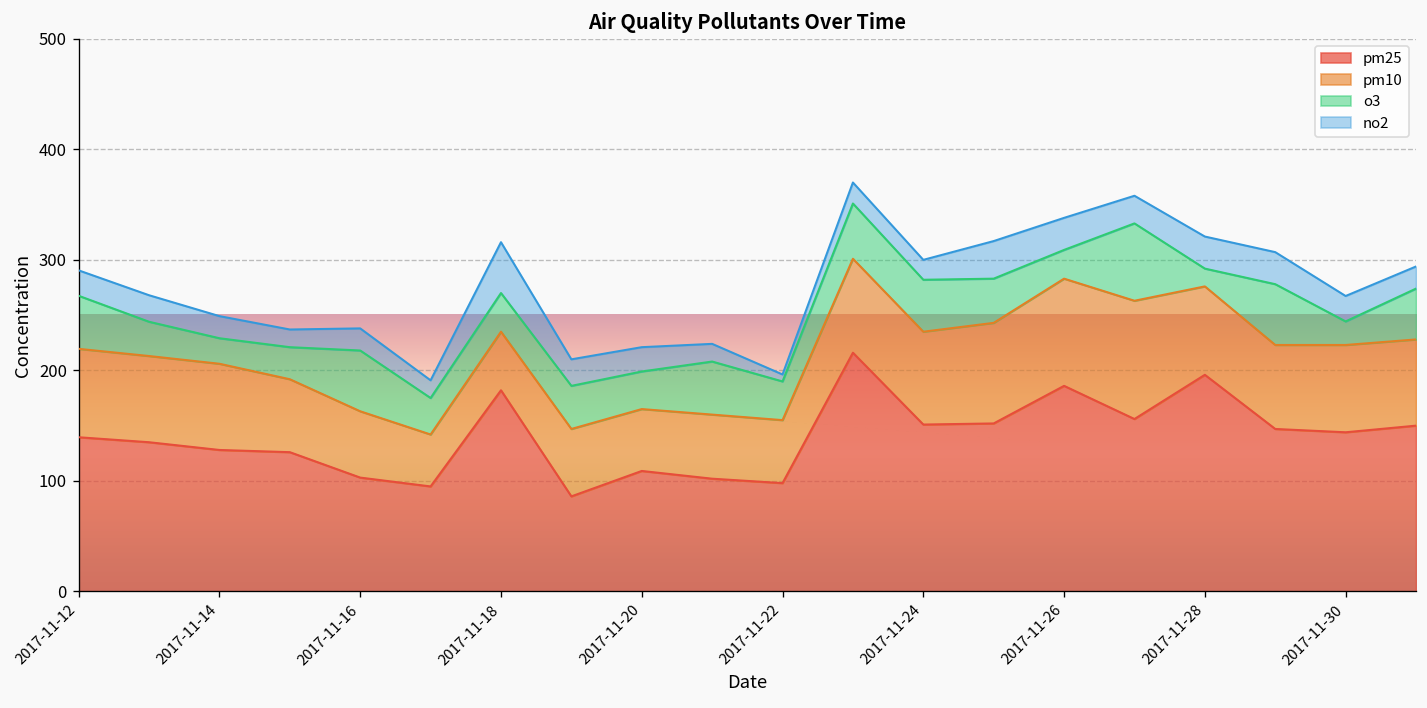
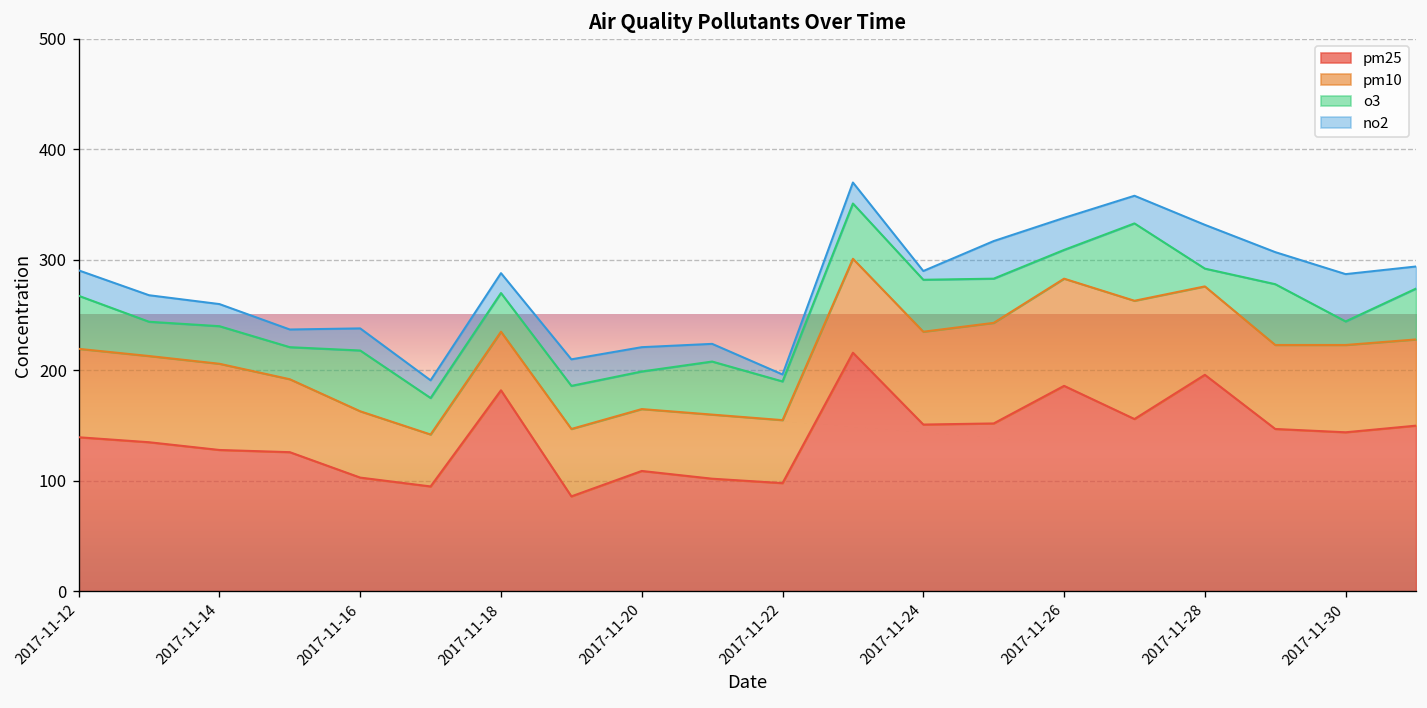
o3, 2017-11-14: 20 -> 30
no2, 2017-11-18: 50 -> 20
no2, 2017-11-24: 20 -> 10
no2, 2017-11-28: 30 -> 40
no2, 2017-11-30: 20 -> 40
